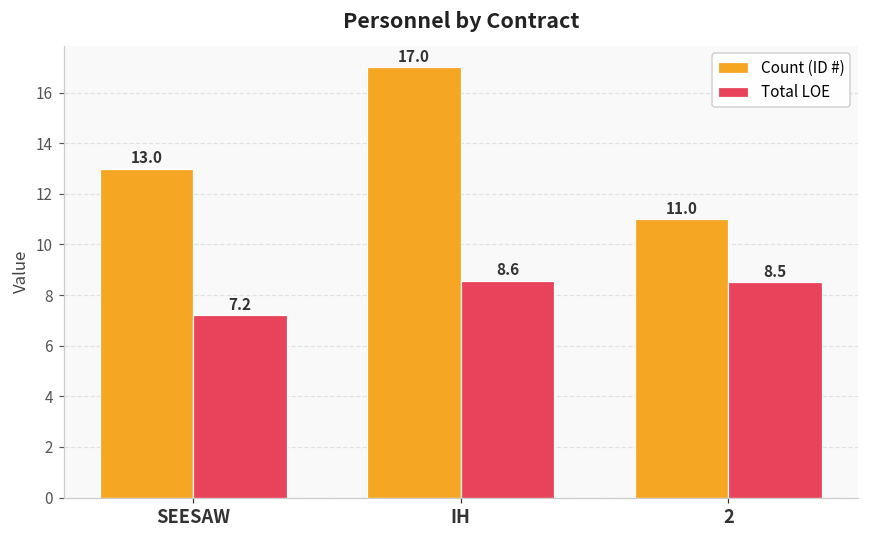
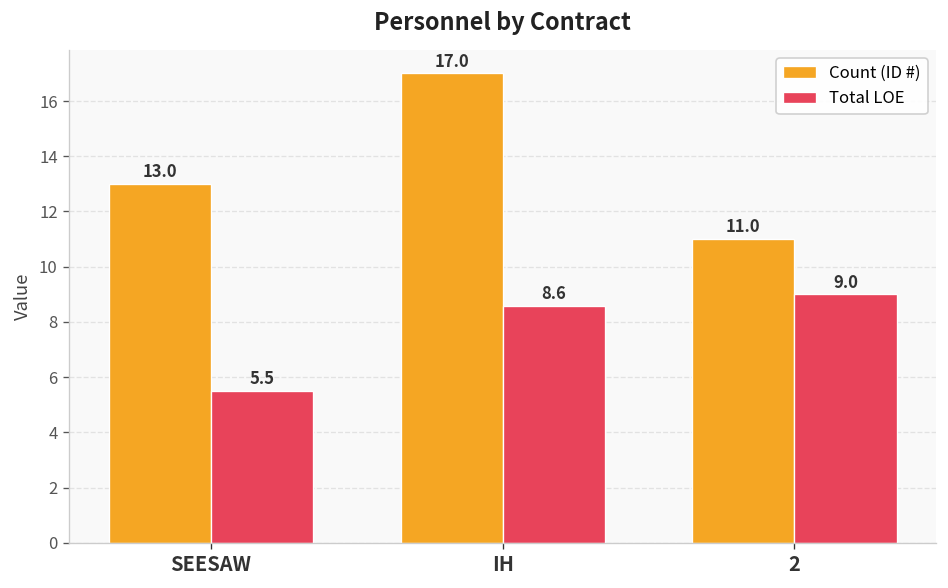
Total LOE, SEESAW: 7.2 -> 5.5
Total LOE, 2: 8.5 -> 9.0
